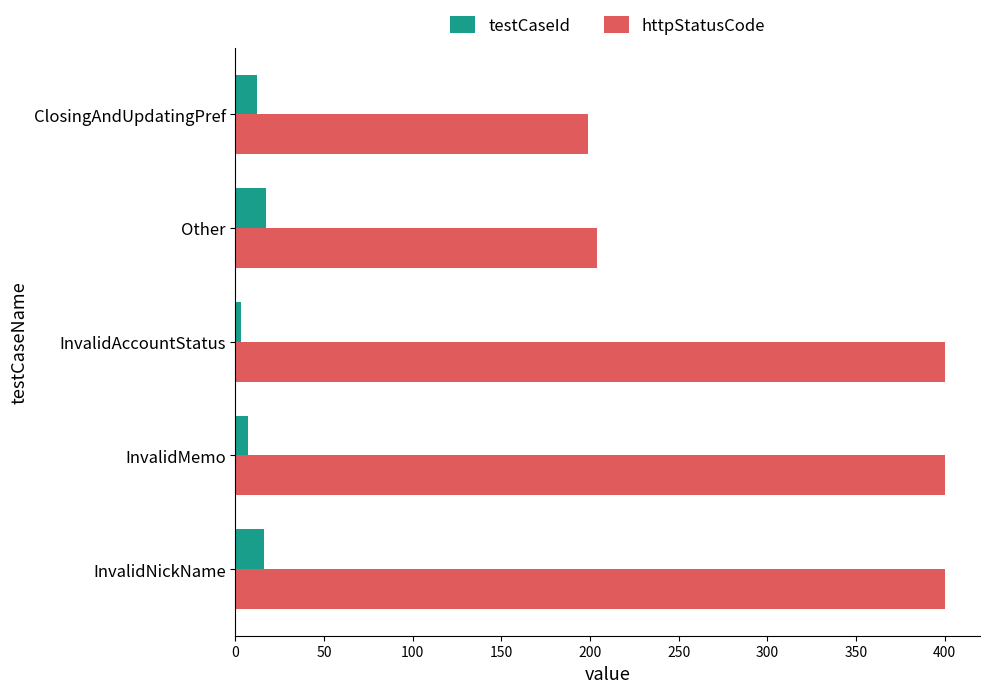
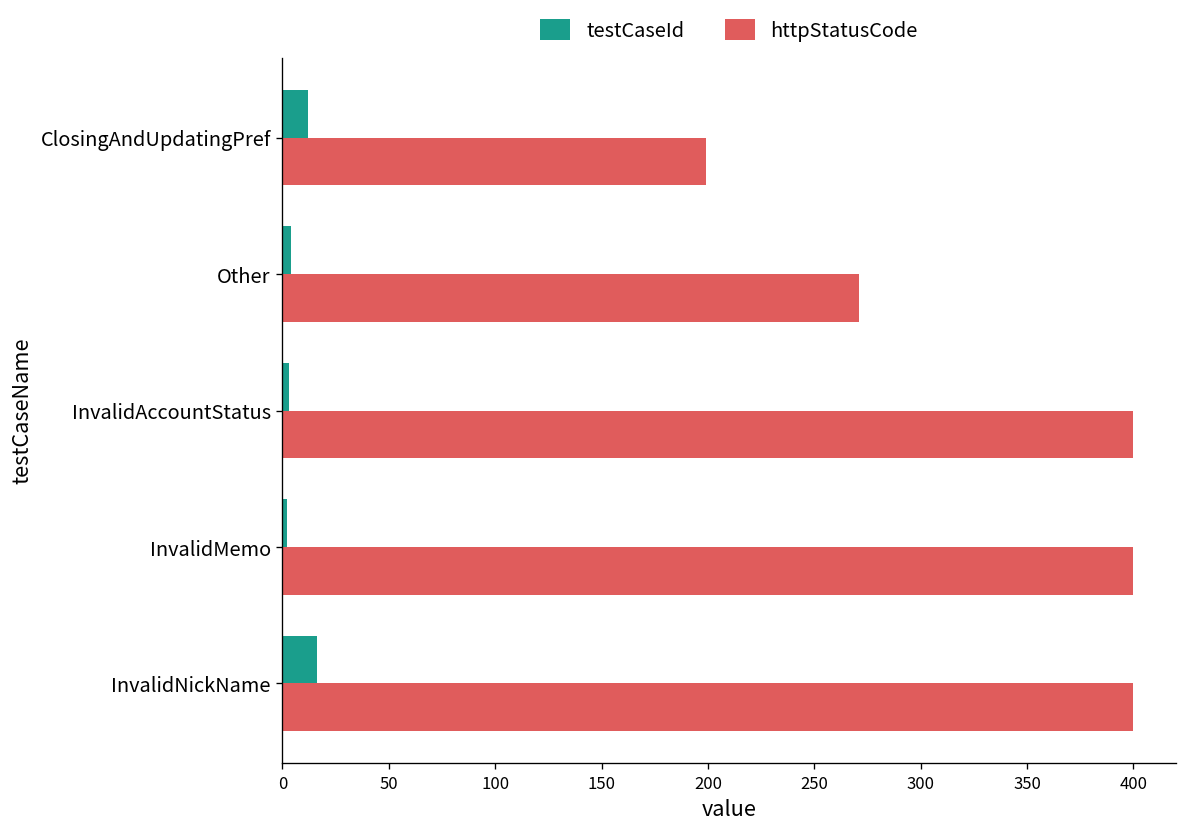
testCaseId, Other: 17 -> 4
httpStatusCode, Other: 204 -> 271
testCaseId, InvalidMemo: 7 -> 2
